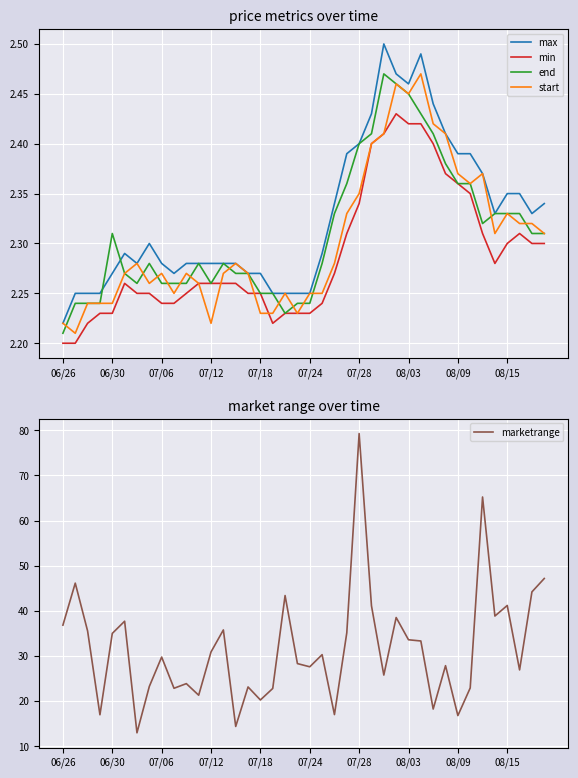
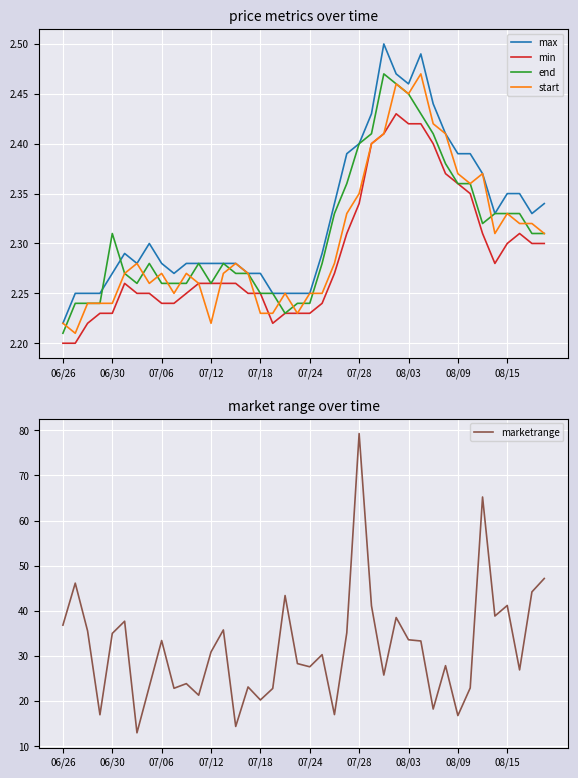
market range over time, 07/06: 30 -> 33
